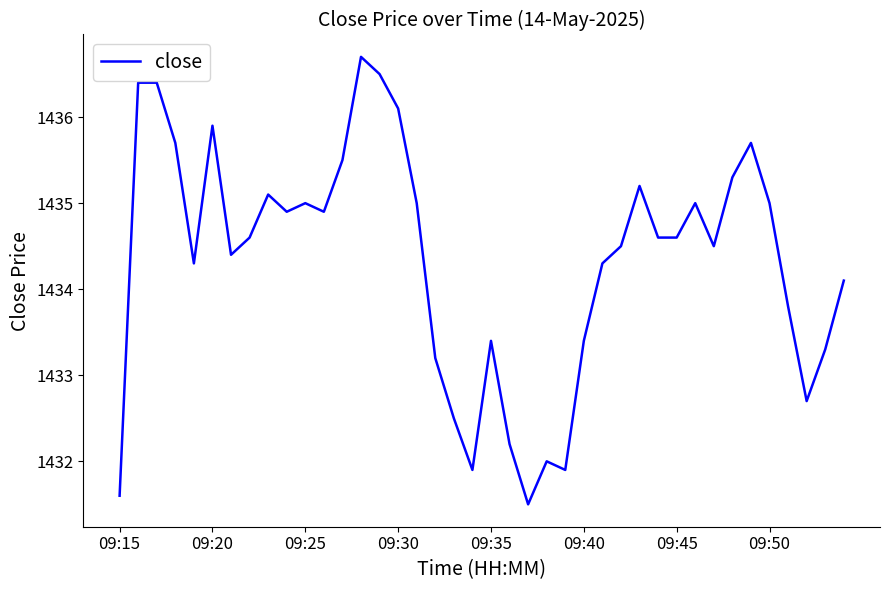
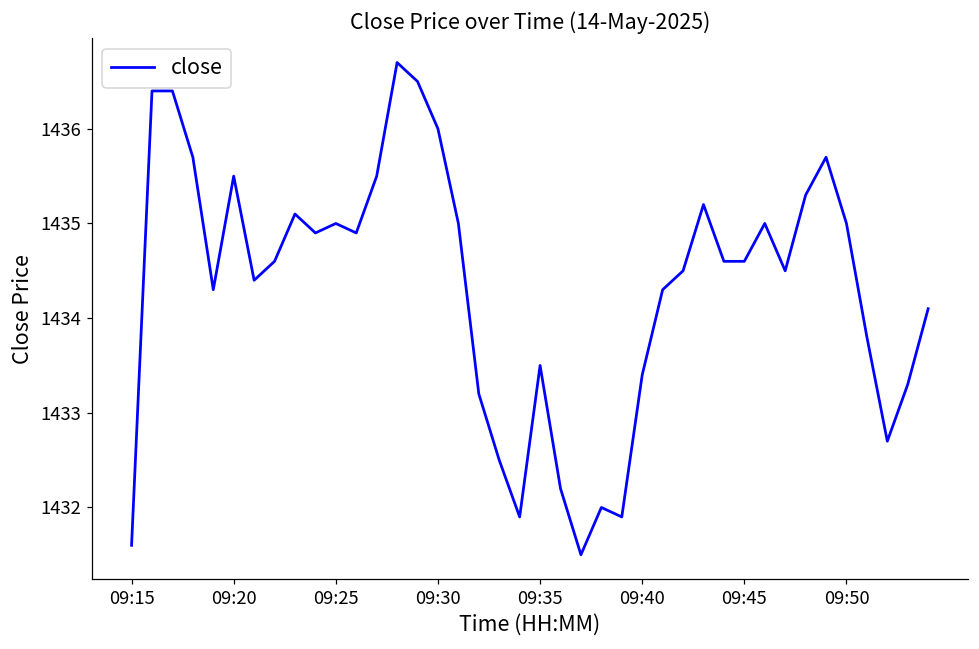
09:20: 1435.9 -> 1435.5
09:30: 1436.1 -> 1436.0
09:35: 1433.4 -> 1433.5
